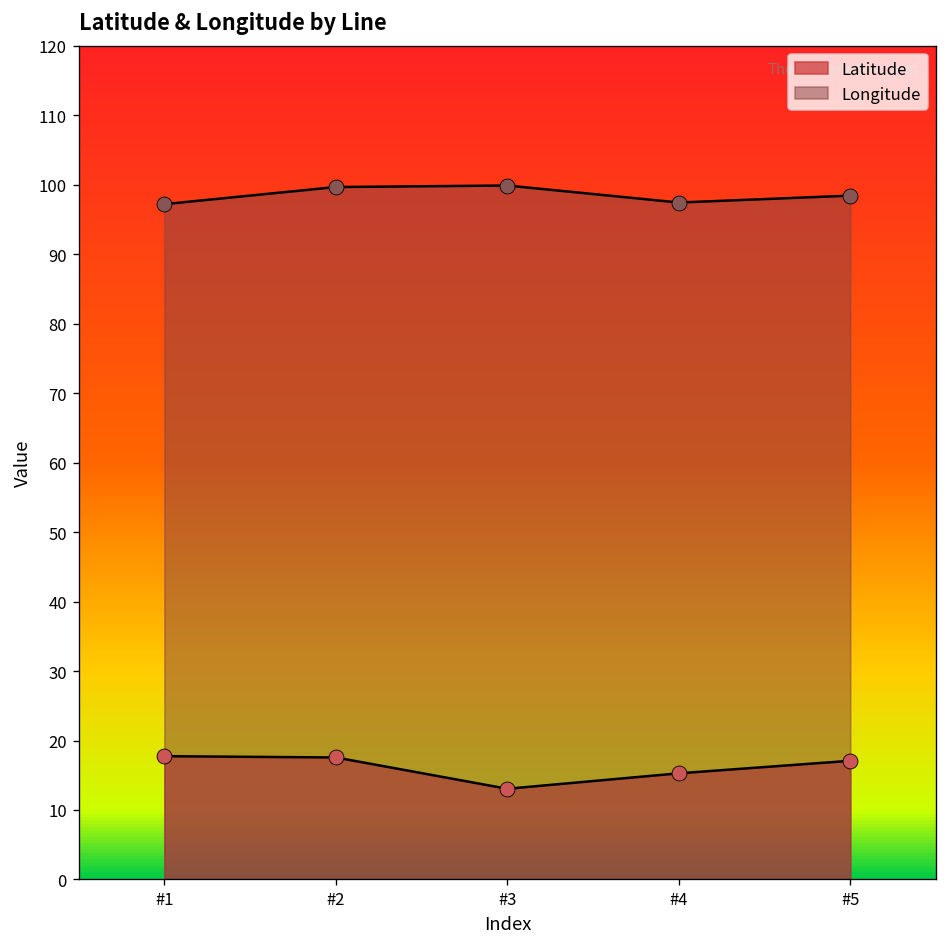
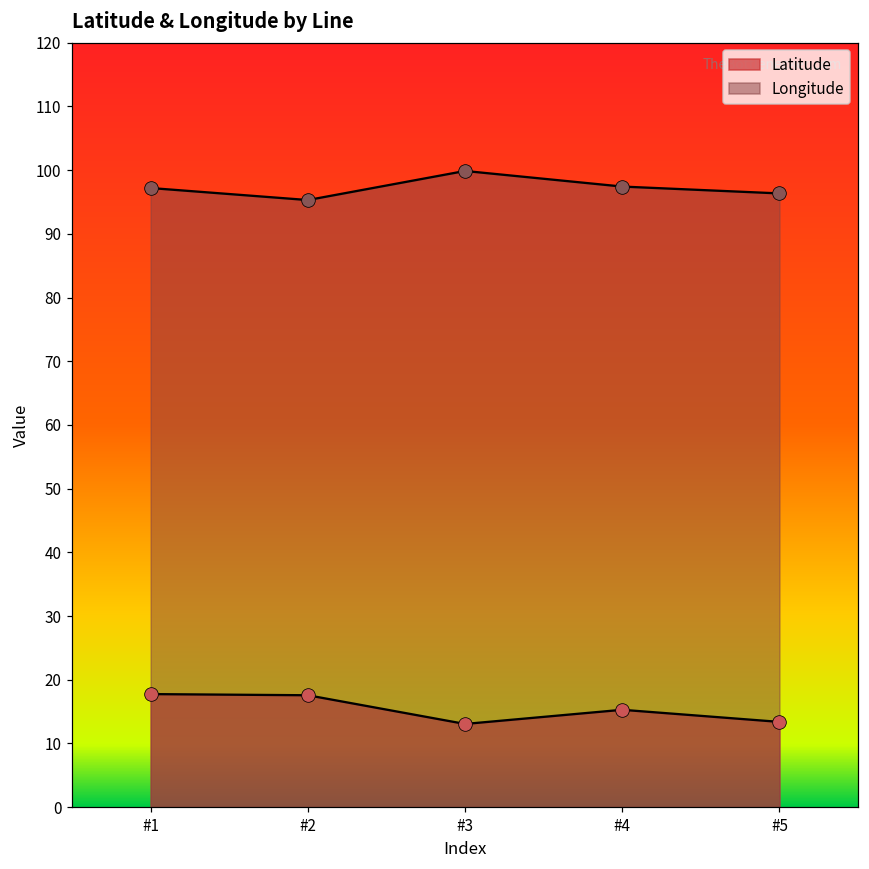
Longitude, #2: 100 -> 95
Latitude, #5: 17 -> 13
Longitude, #5: 98 -> 96
